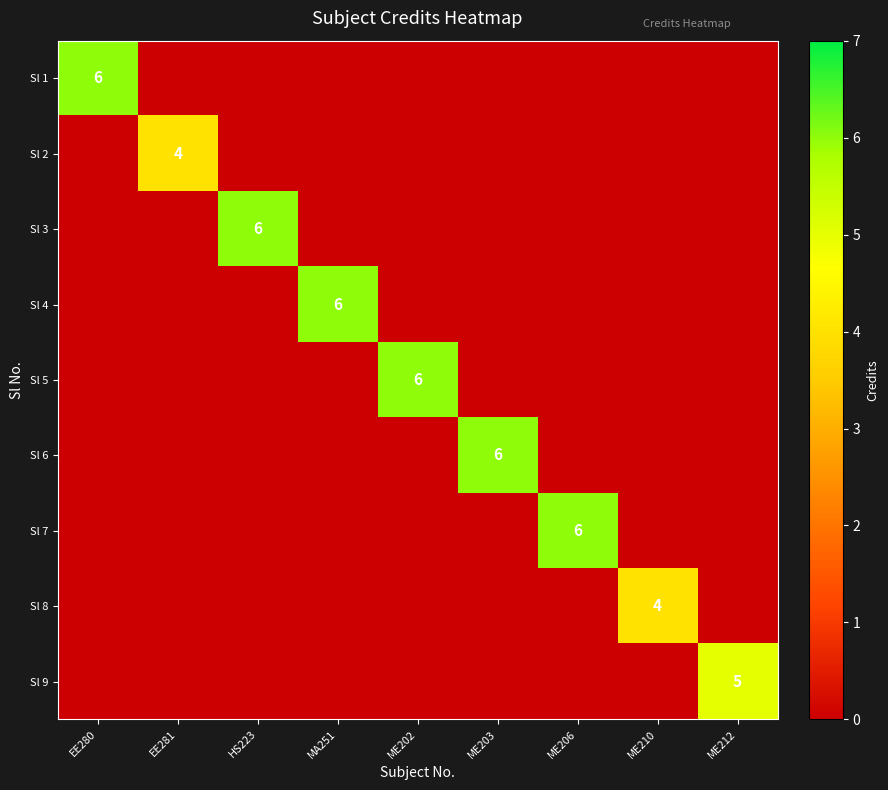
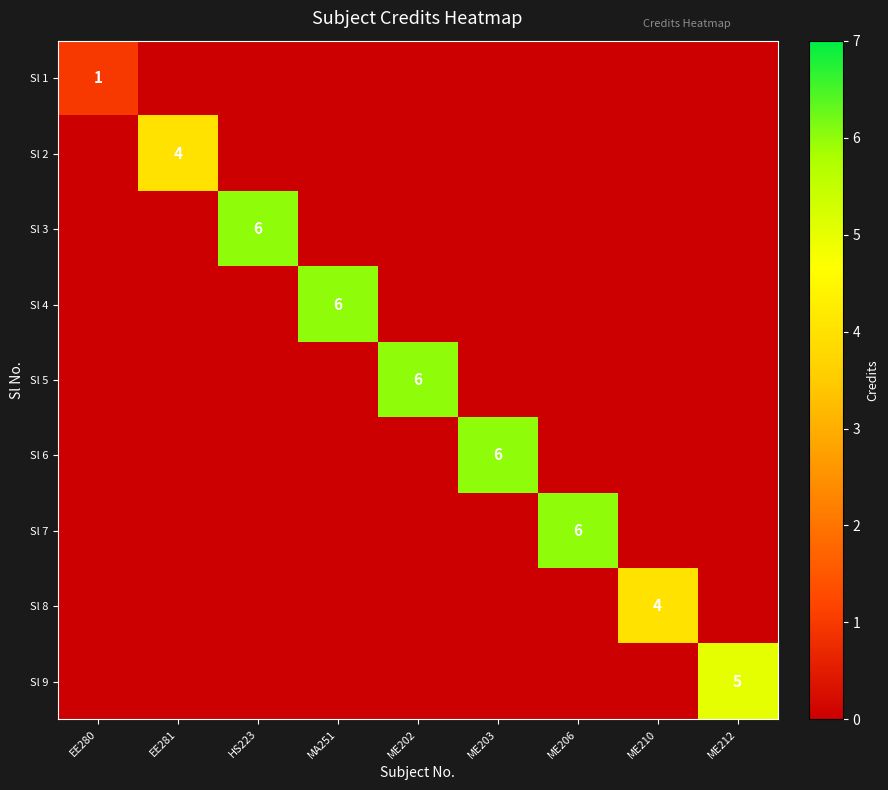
Sl 1, EE280: 6 -> 1
